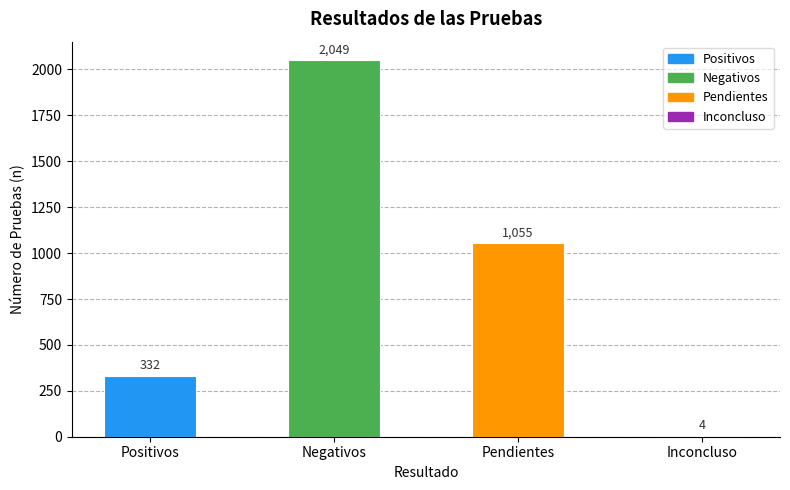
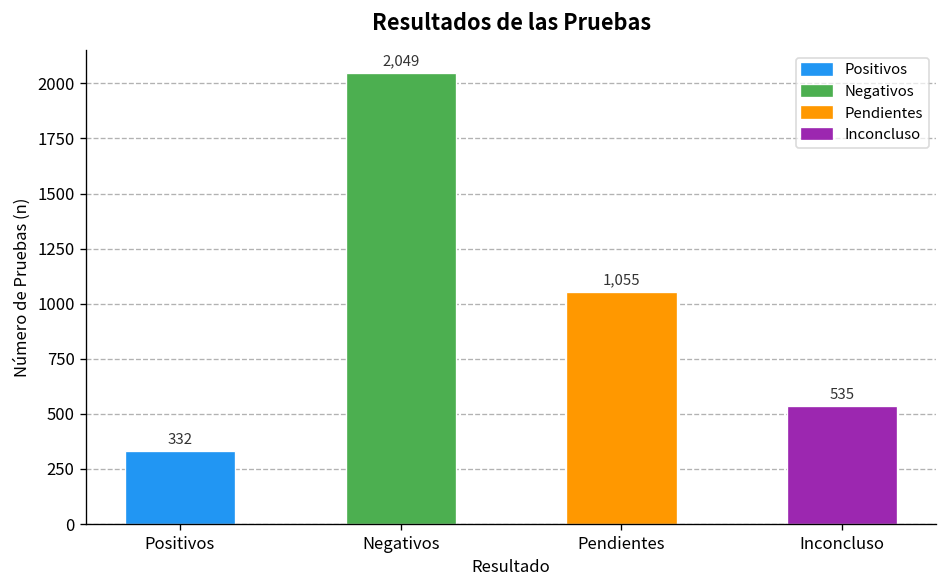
Inconcluso: 4 -> 535
